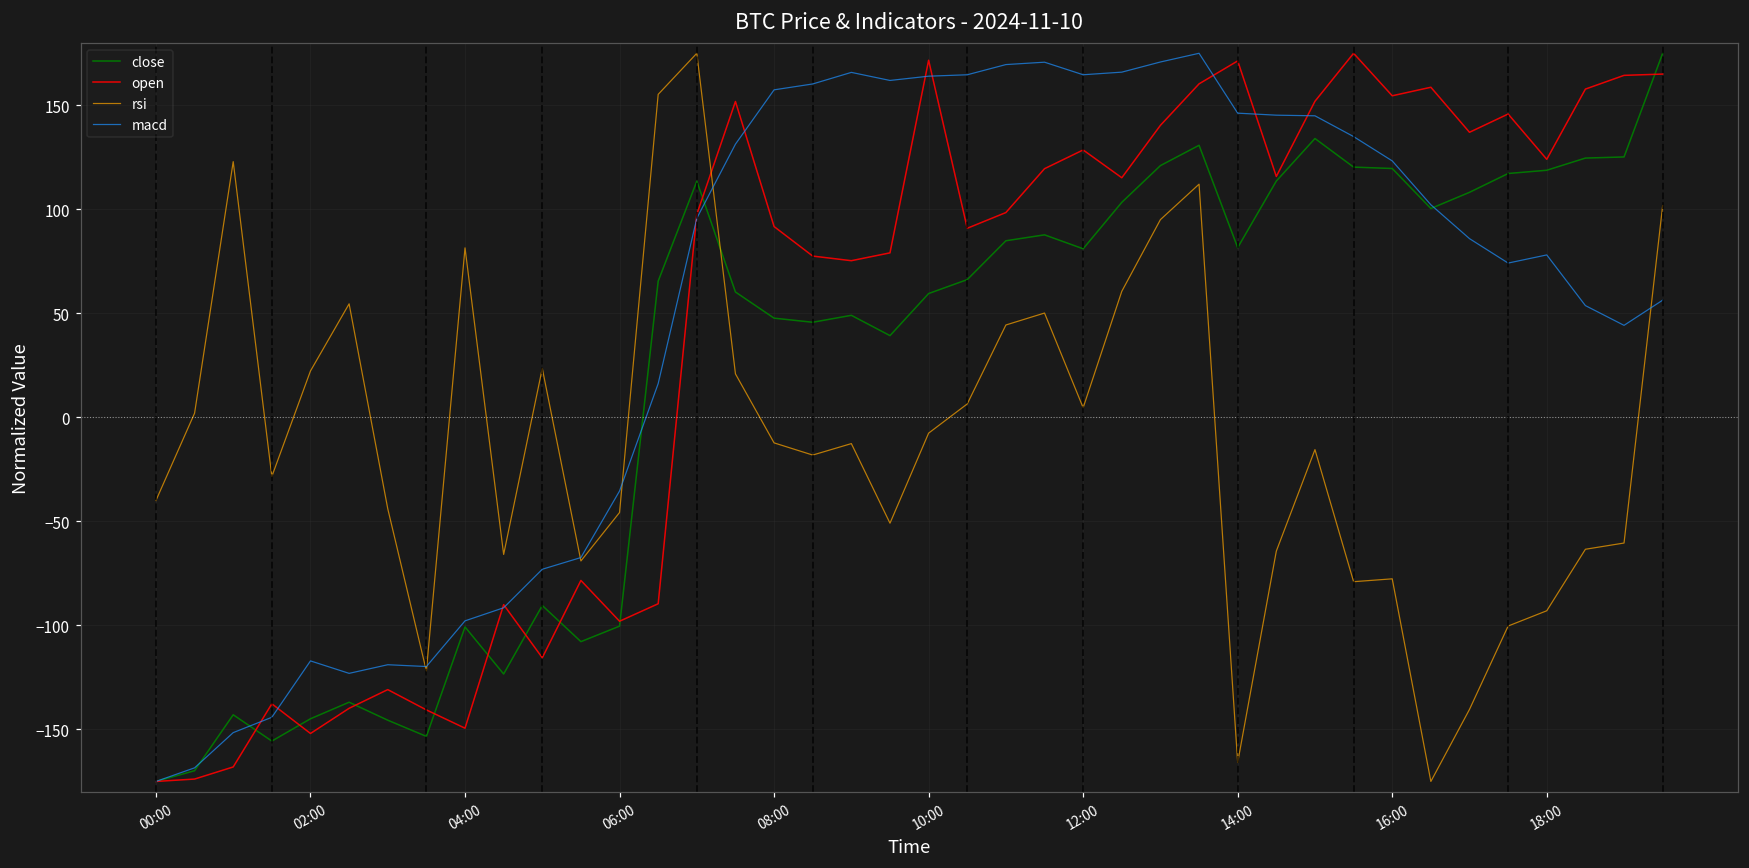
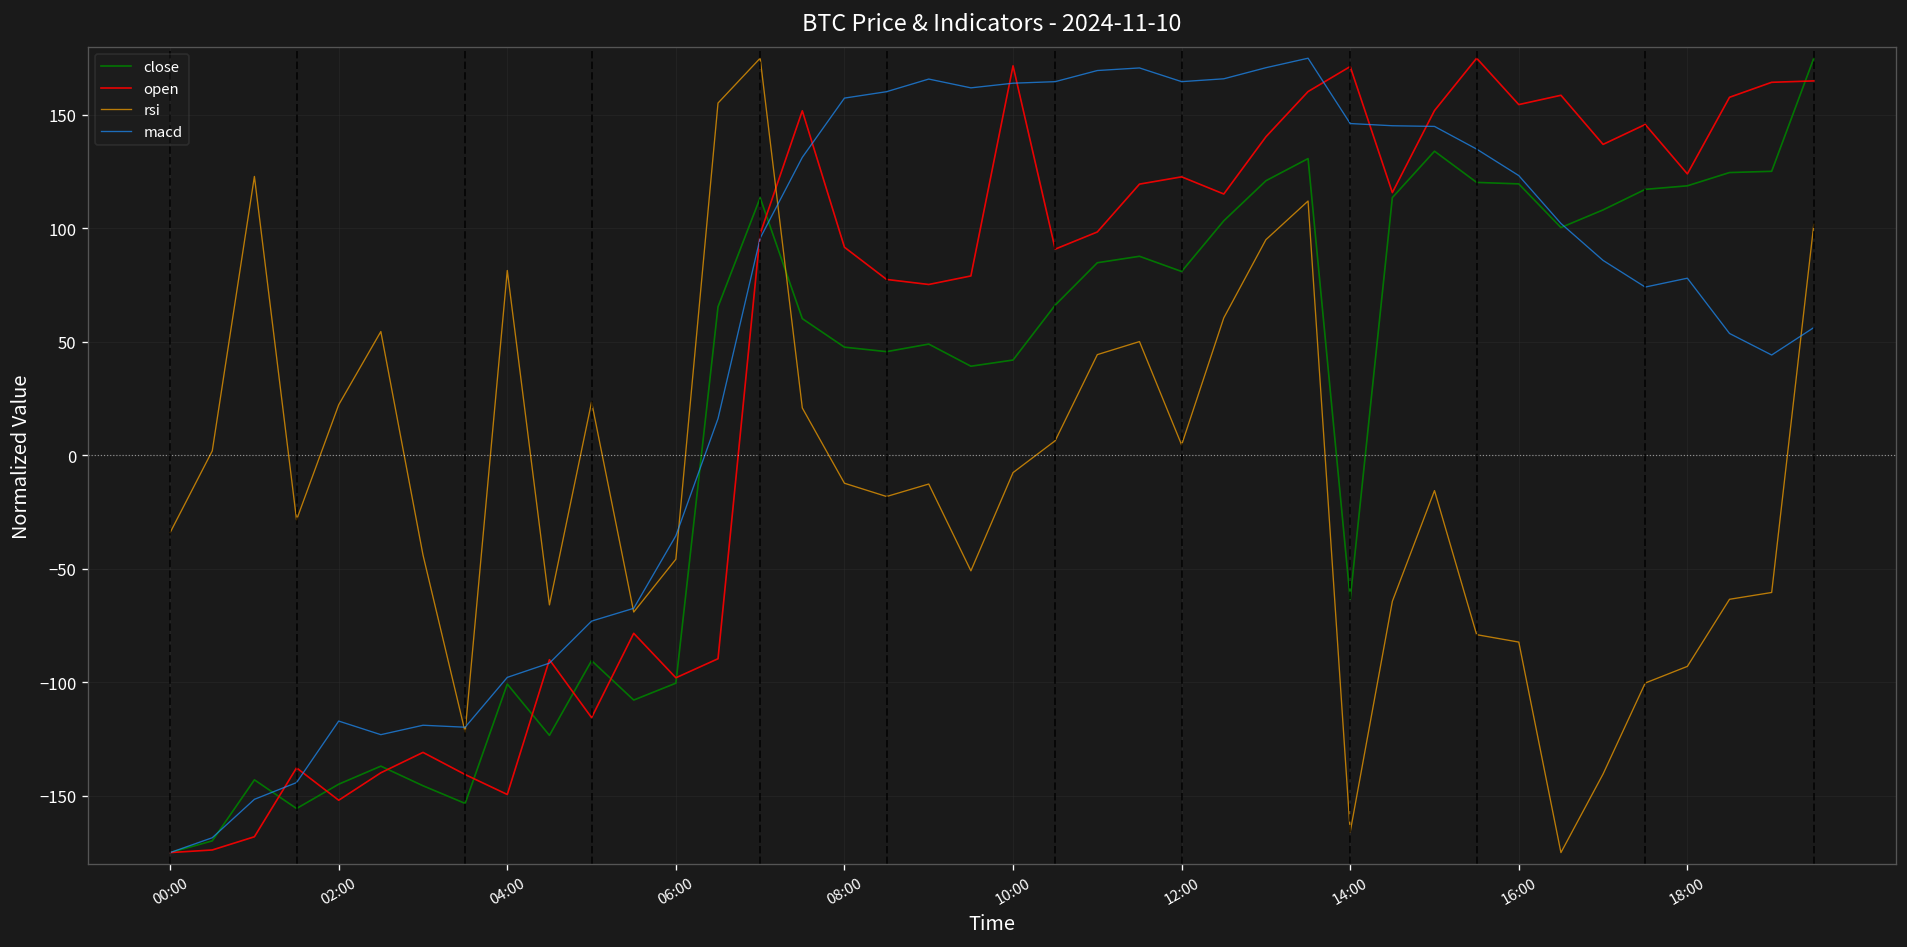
rsi, 00:00: -40 -> -34
close, 10:00: 60 -> 42
open, 12:00: 129 -> 123
close, 14:00: 82 -> -63
rsi, 16:00: -78 -> -82
